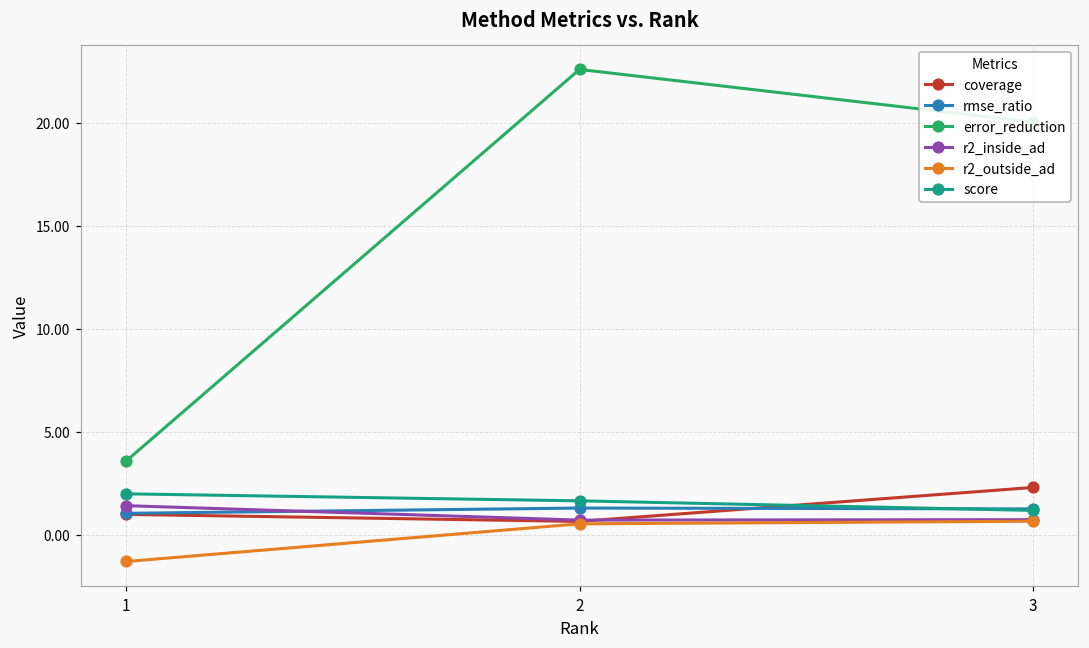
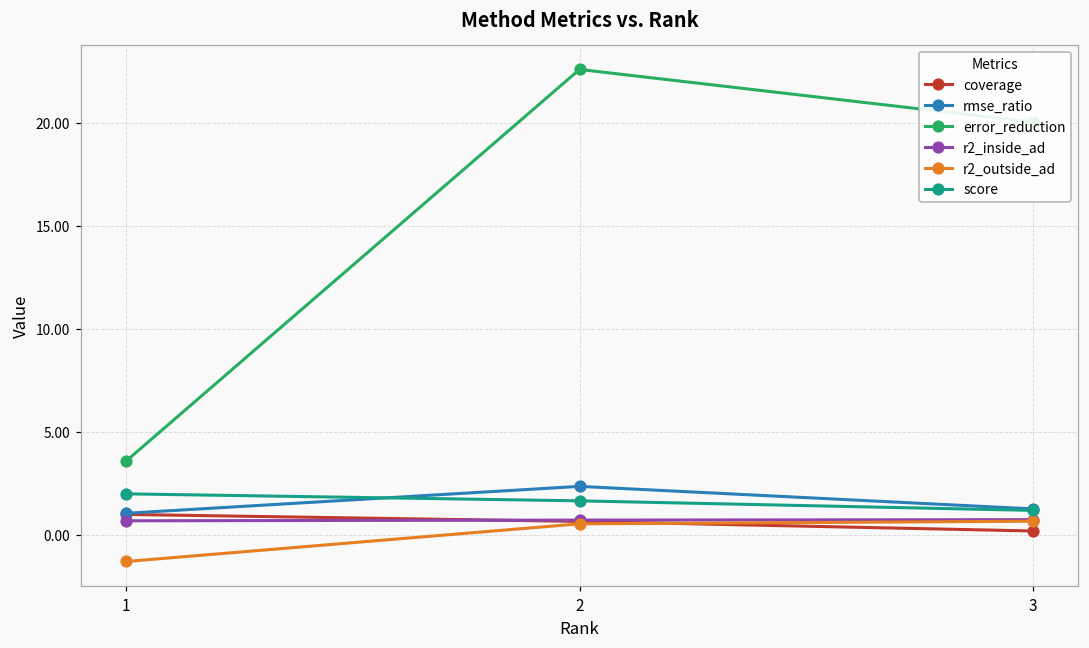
r2_inside_ad, 1: 1.4 -> 0.7
rmse_ratio, 2: 1.3 -> 2.3
coverage, 3: 2.3 -> 0.2
